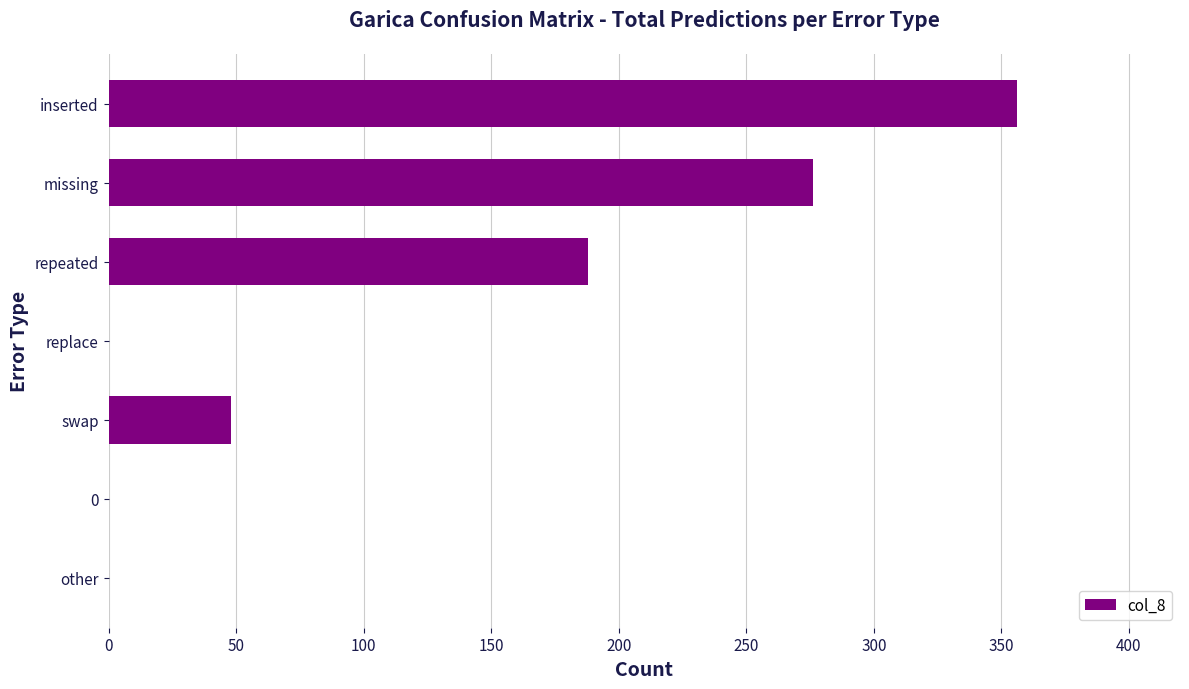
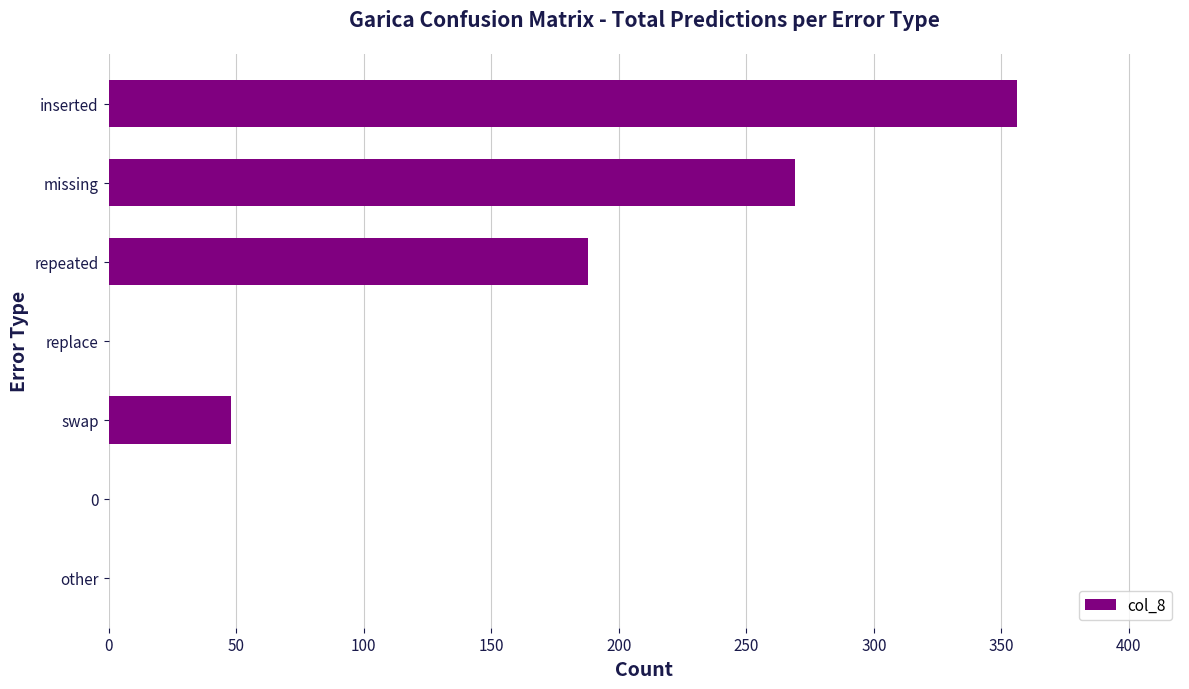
missing: 276 -> 269
